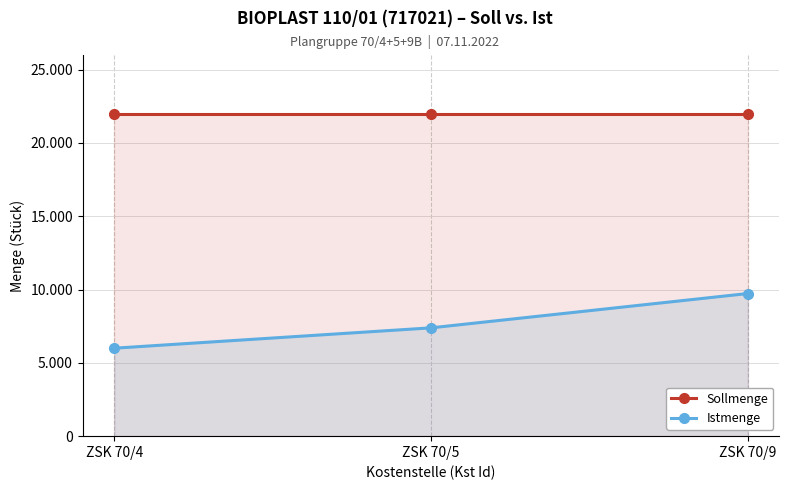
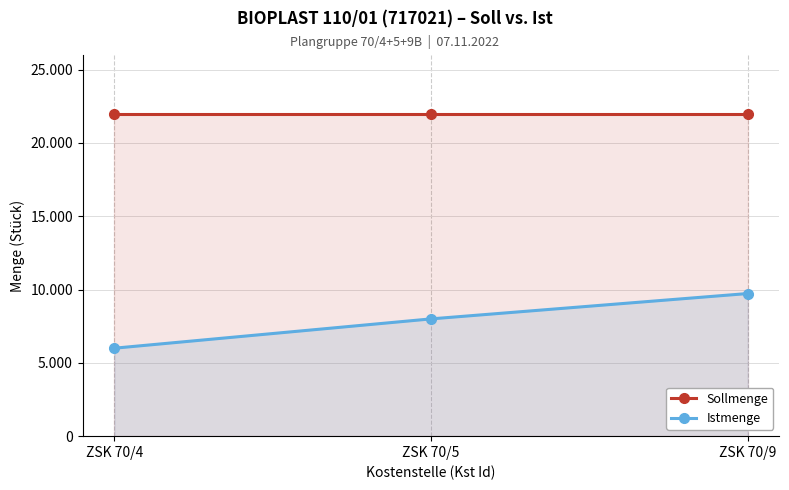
Istmenge, ZSK 70/5: 7.4 -> 8.0
